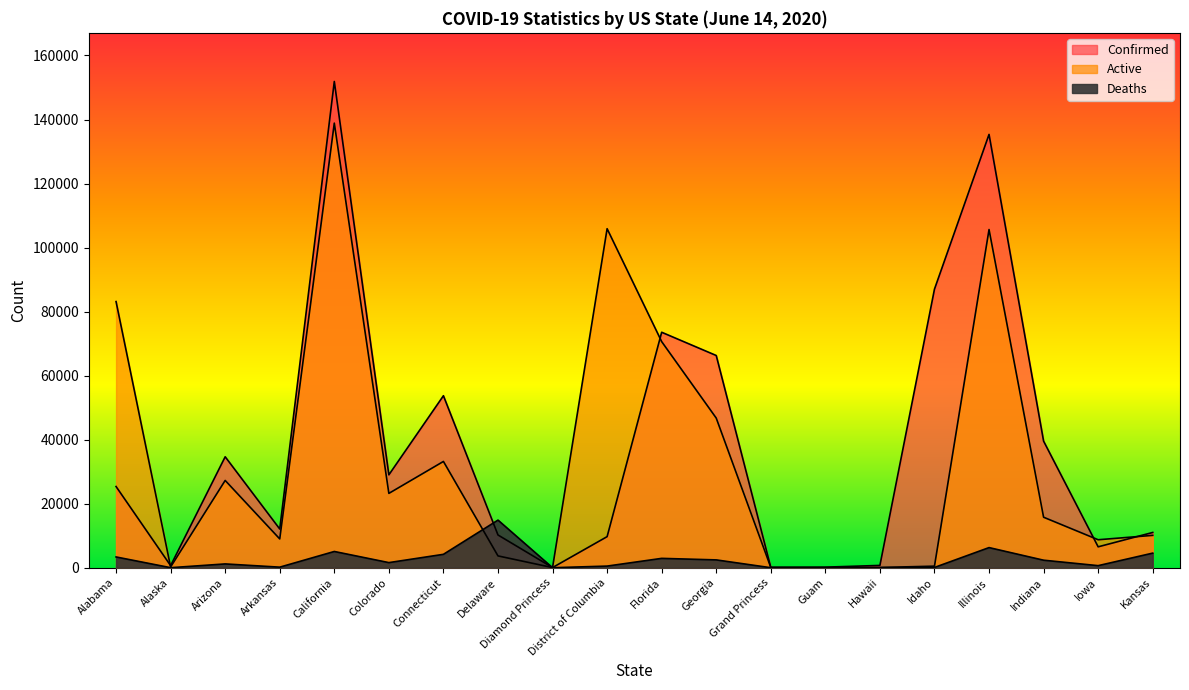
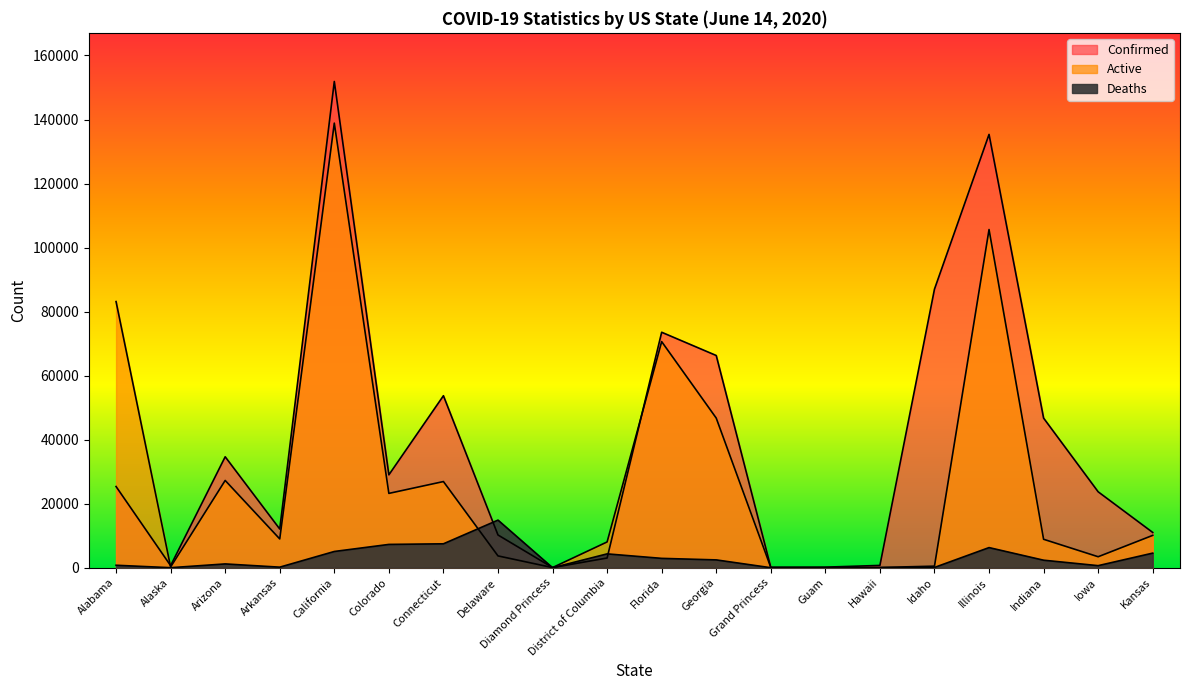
Deaths, Alabama: 3000 -> 1000
Deaths, Colorado: 2000 -> 7000
Active, Connecticut: 33000 -> 27000
Deaths, Connecticut: 4000 -> 7000
Confirmed, District of Columbia: 10000 -> 3000
Active, District of Columbia: 106000 -> 8000
Deaths, District of Columbia: 1000 -> 4000
Confirmed, Indiana: 40000 -> 47000
Active, Indiana: 16000 -> 9000
Confirmed, Iowa: 7000 -> 24000
Active, Iowa: 9000 -> 3000
